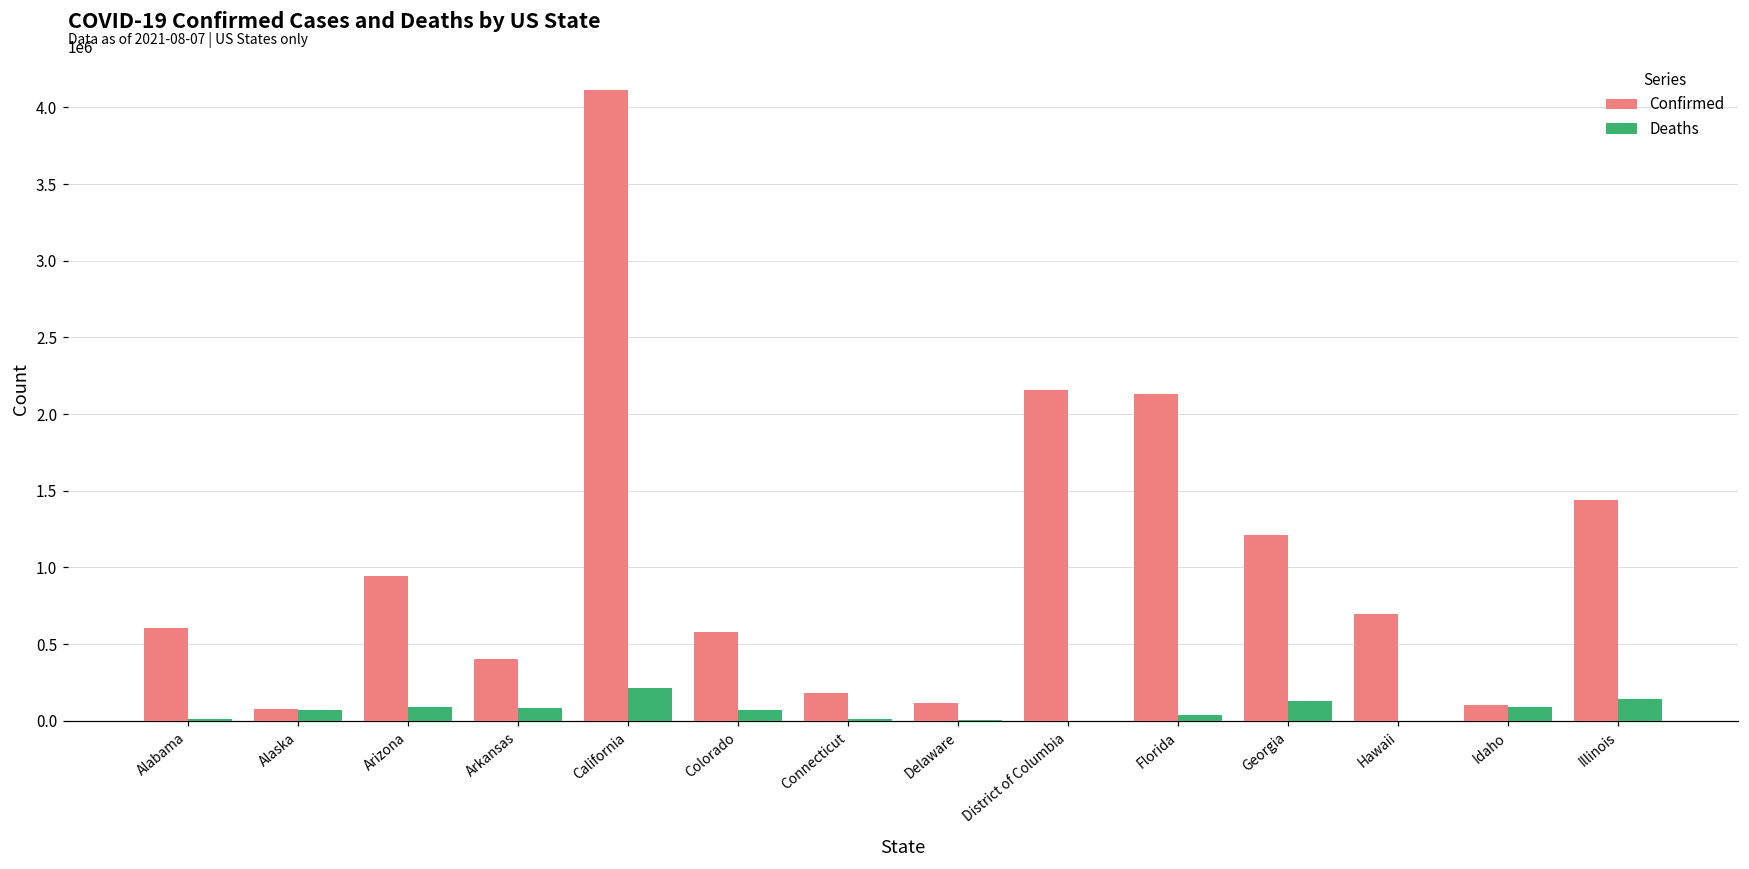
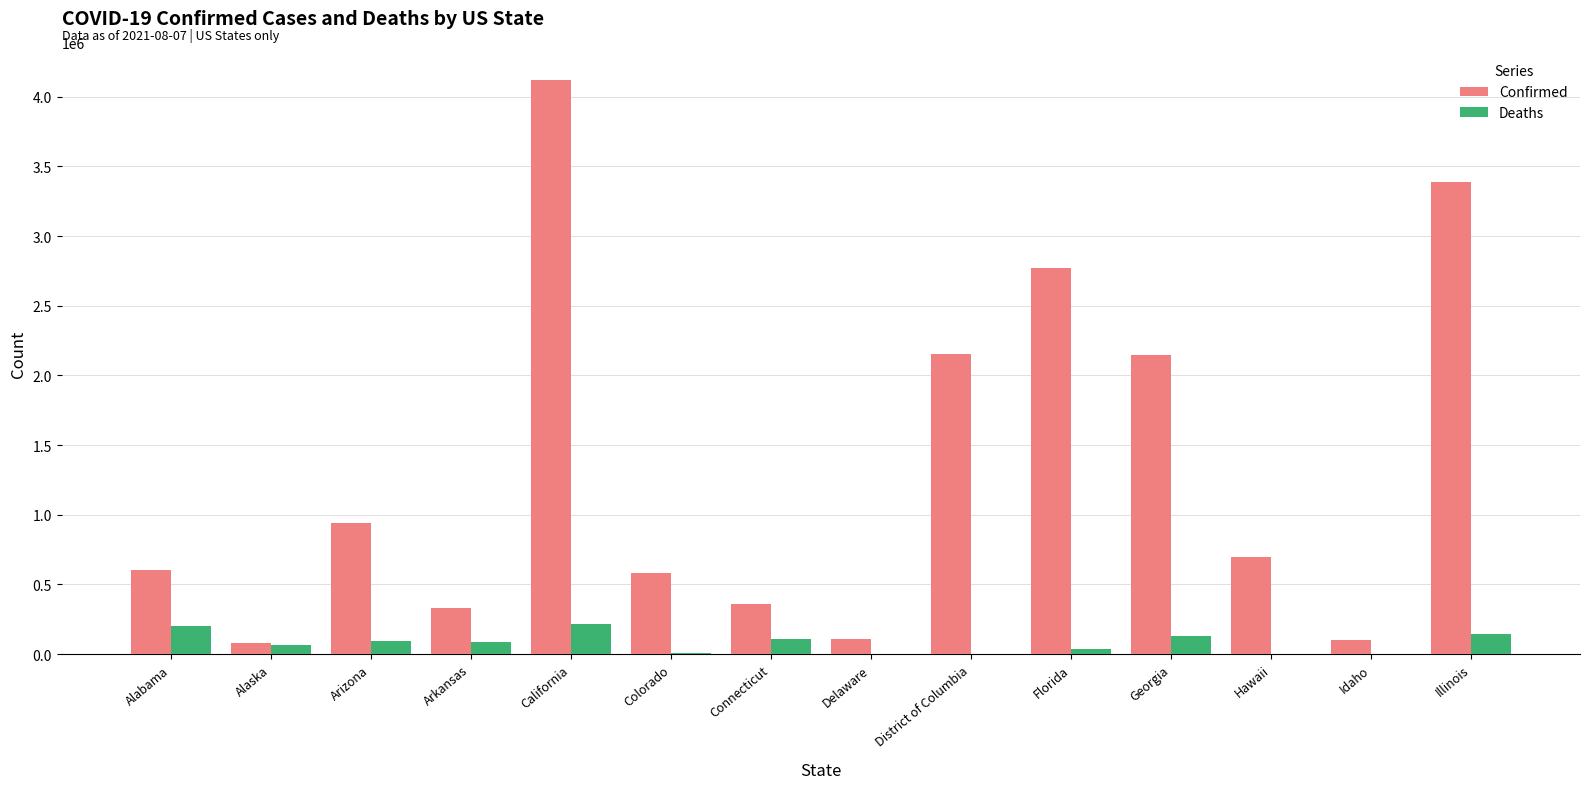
Deaths, Alabama: 10000 -> 200000
Confirmed, Arkansas: 400000 -> 330000
Deaths, Colorado: 70000 -> 10000
Confirmed, Connecticut: 180000 -> 360000
Deaths, Connecticut: 10000 -> 110000
Confirmed, Florida: 2130000 -> 2770000
Confirmed, Georgia: 1210000 -> 2150000
Deaths, Idaho: 90000 -> 0
Confirmed, Illinois: 1440000 -> 3390000
